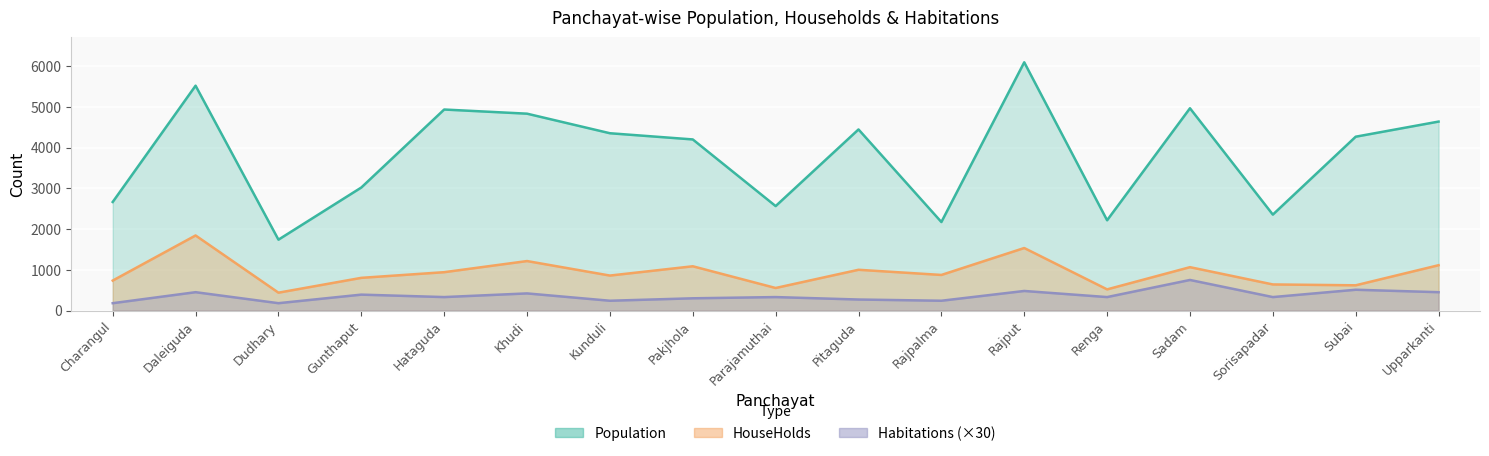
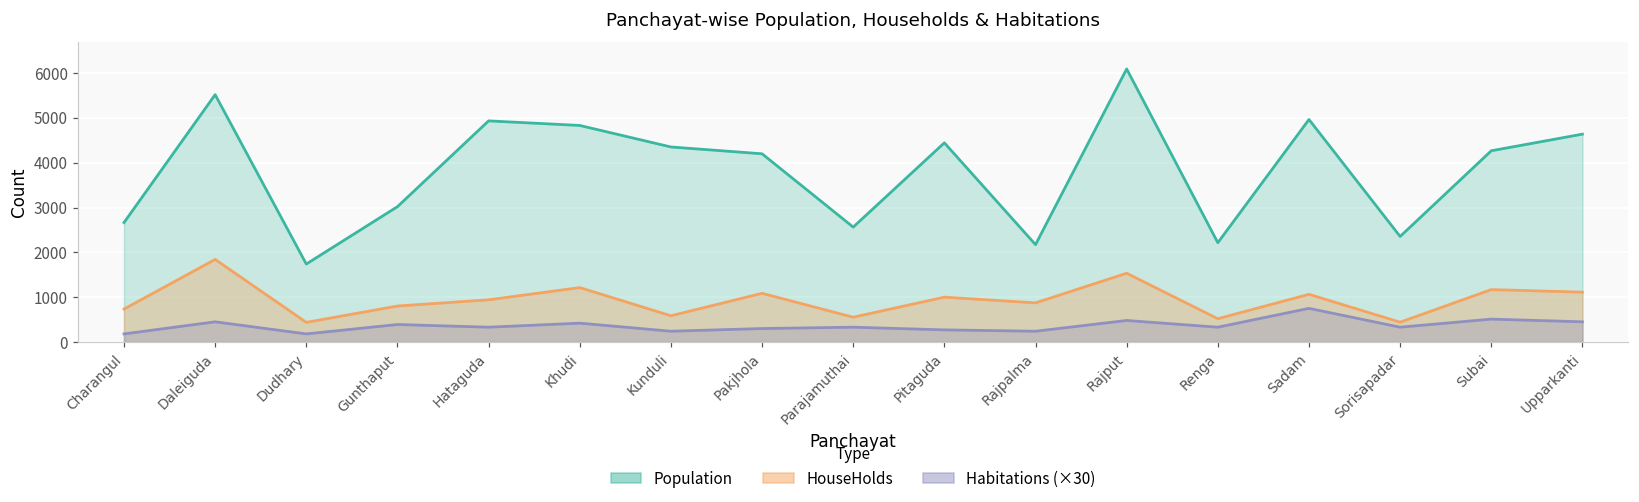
HouseHolds, Kunduli: 900 -> 600
HouseHolds, Sorisapadar: 600 -> 400
HouseHolds, Subai: 600 -> 1200
